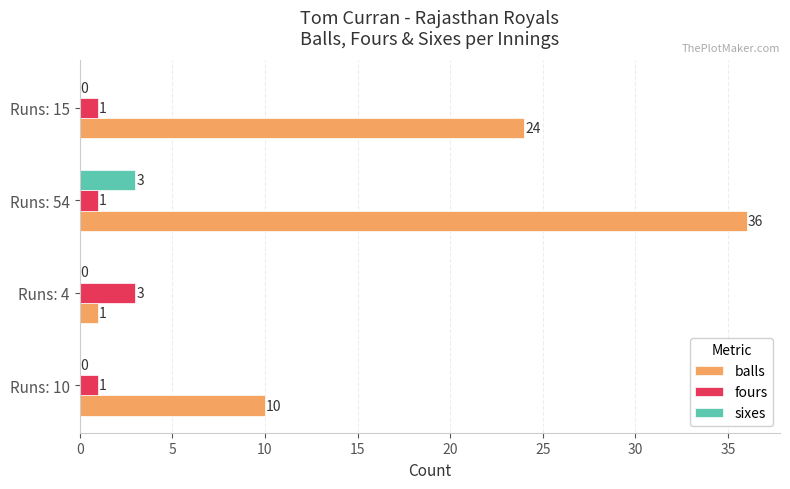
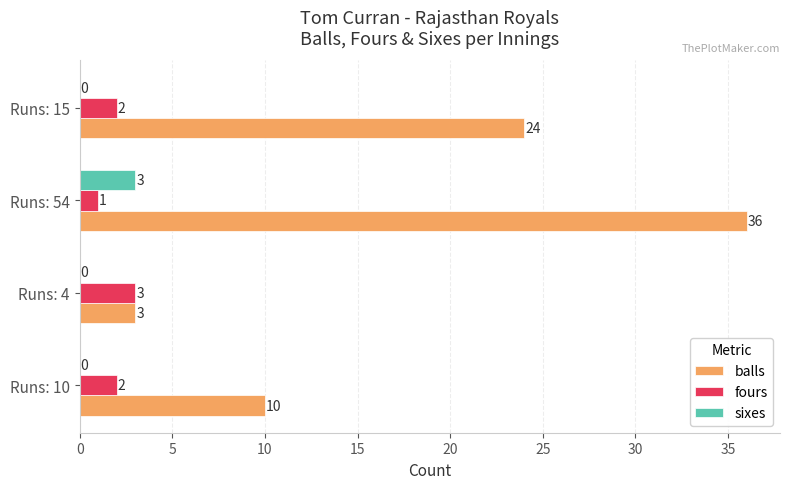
fours, Runs: 15: 1 -> 2
balls, Runs: 4: 1 -> 3
fours, Runs: 10: 1 -> 2
